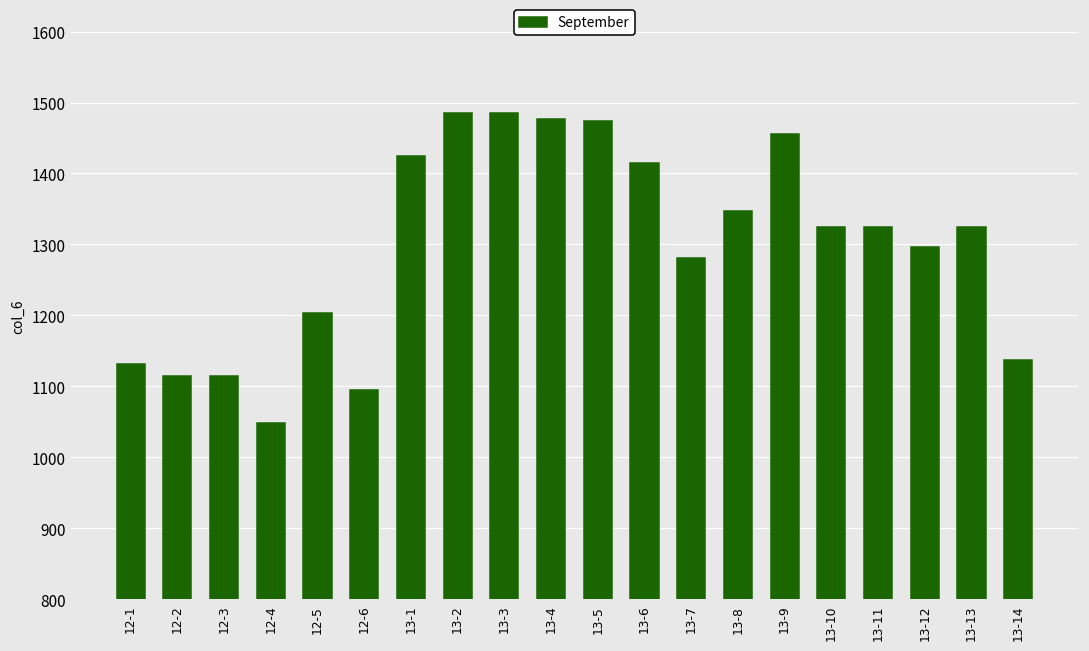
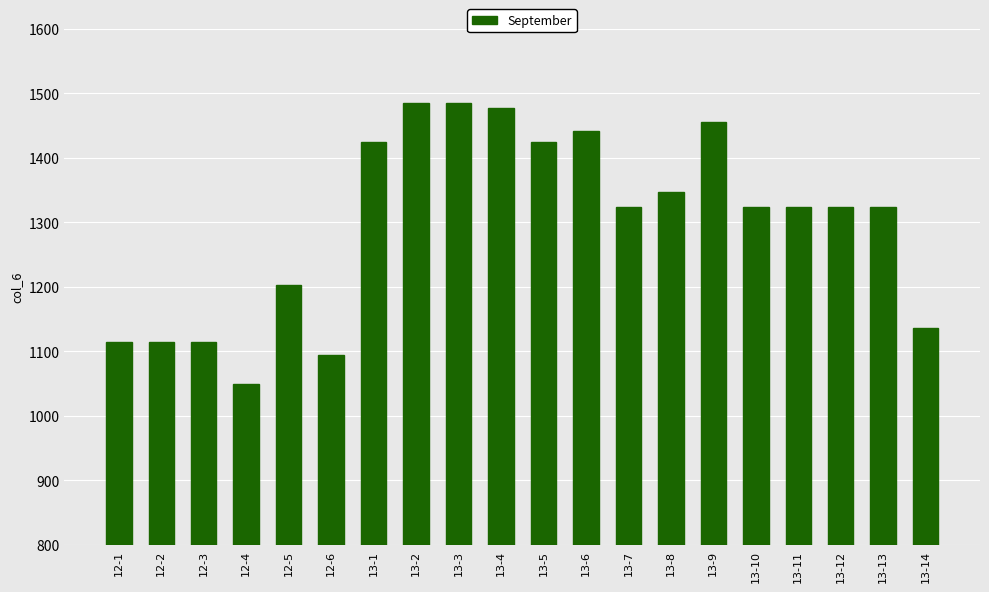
12-1: 1130 -> 1120
13-5: 1470 -> 1420
13-6: 1420 -> 1440
13-7: 1280 -> 1320
13-12: 1300 -> 1320
